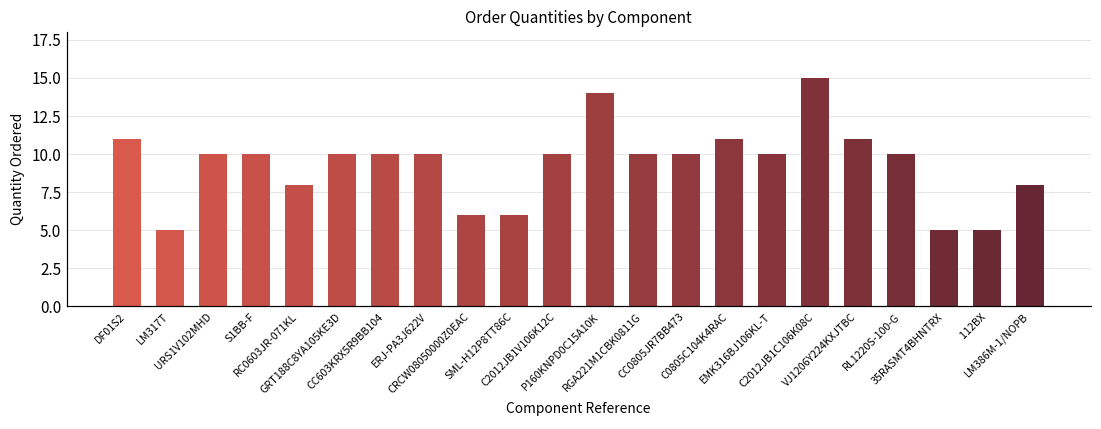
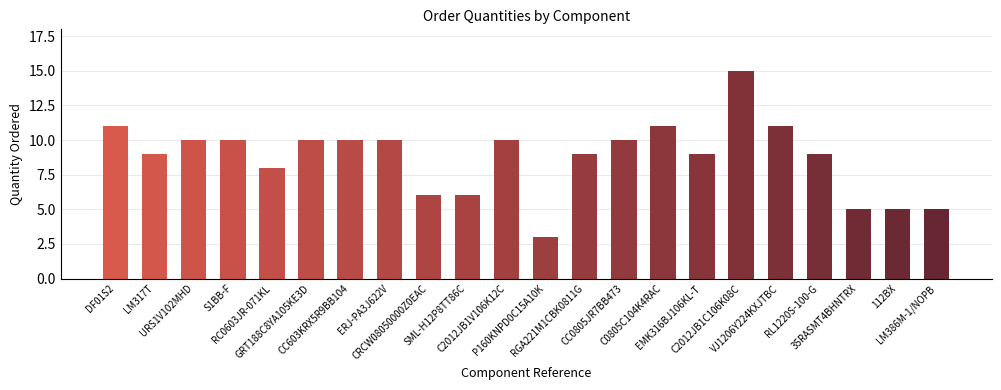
LM317T: 5 -> 9
P160KNPD0C15A10K: 14 -> 3
RGA221M1CBK0811G: 10 -> 9
EMK316BJ106KL-T: 10 -> 9
RL1220S-100-G: 10 -> 9
LM386M-1/NOPB: 8 -> 5
